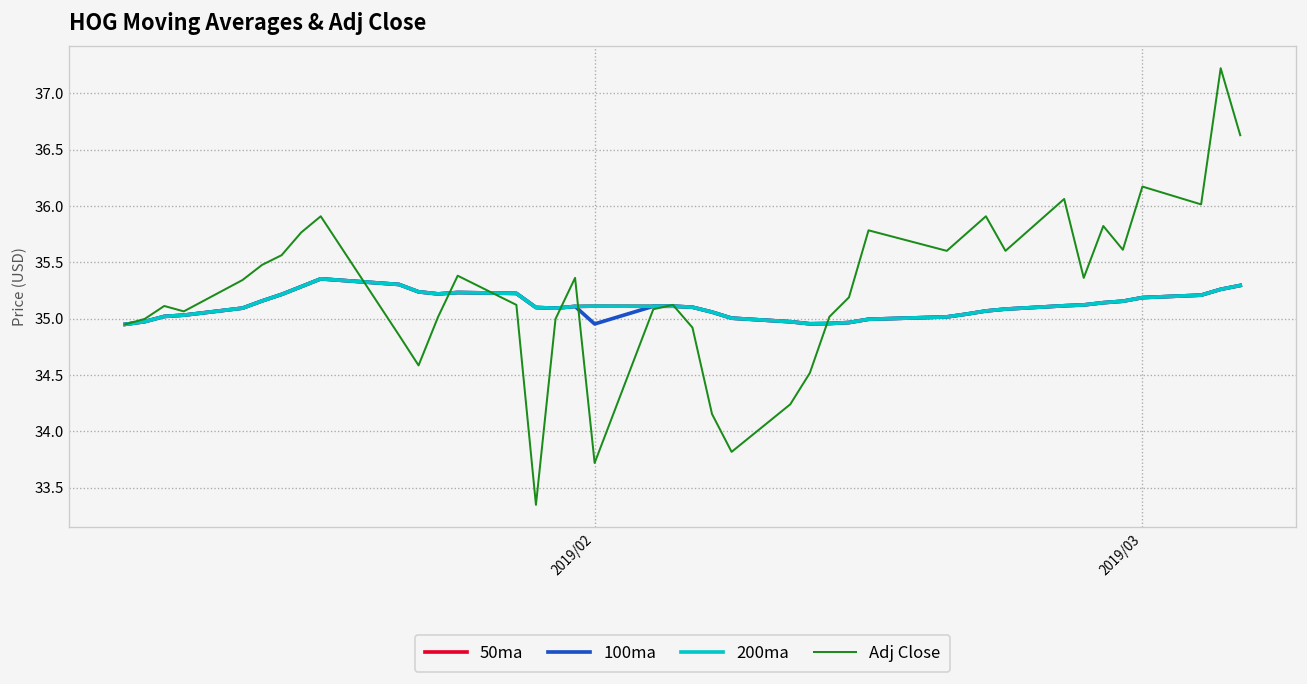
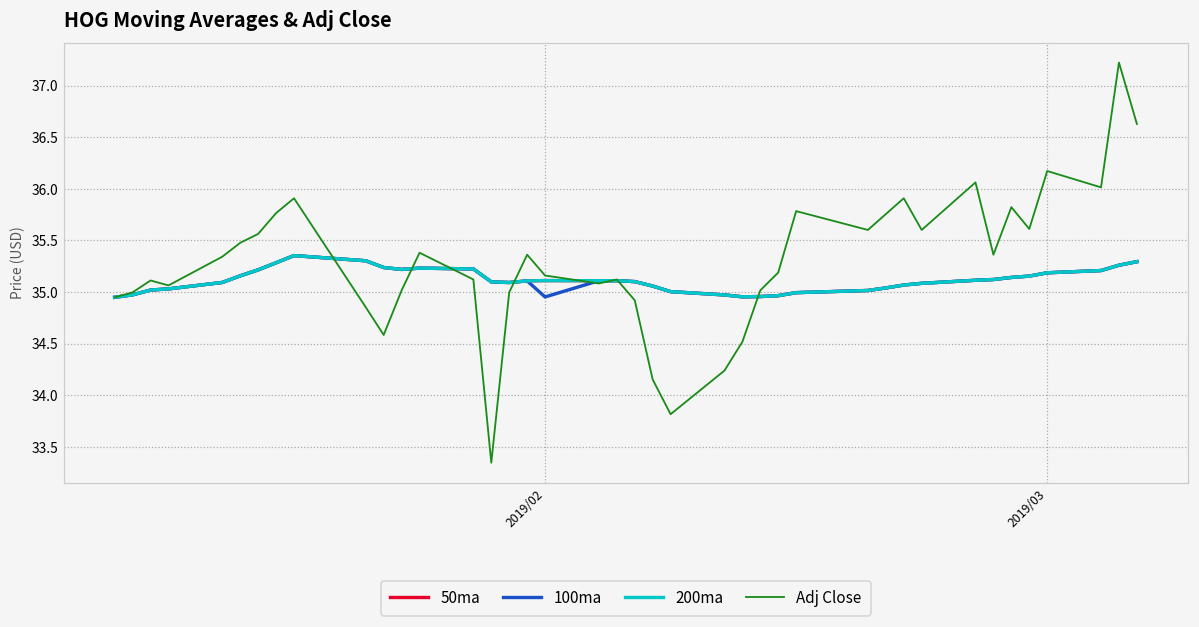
Adj Close, 2019/02: 33.7 -> 35.2
